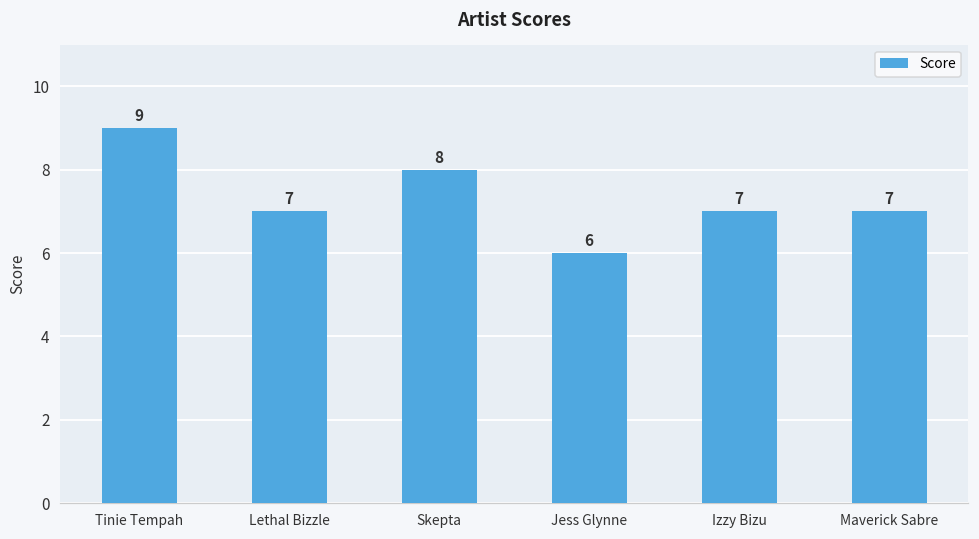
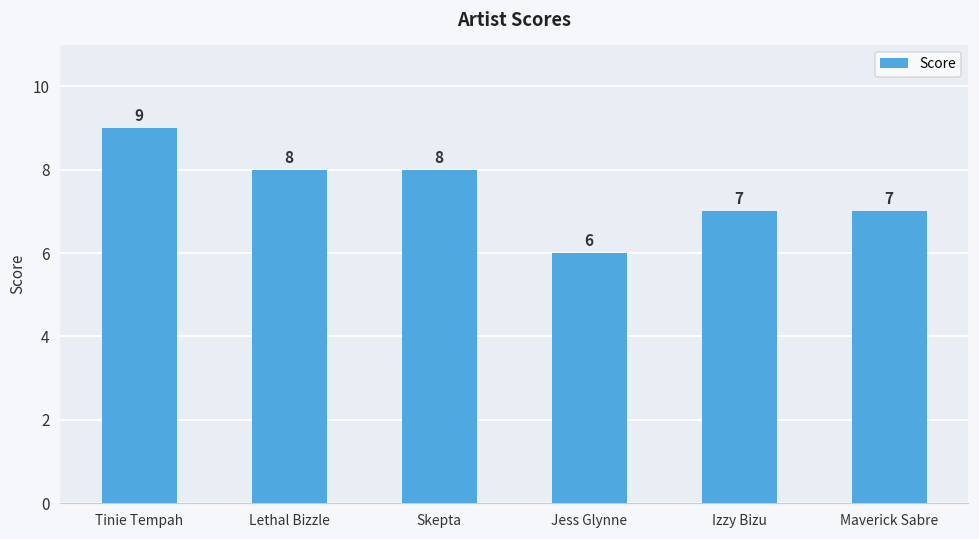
Lethal Bizzle: 7 -> 8
